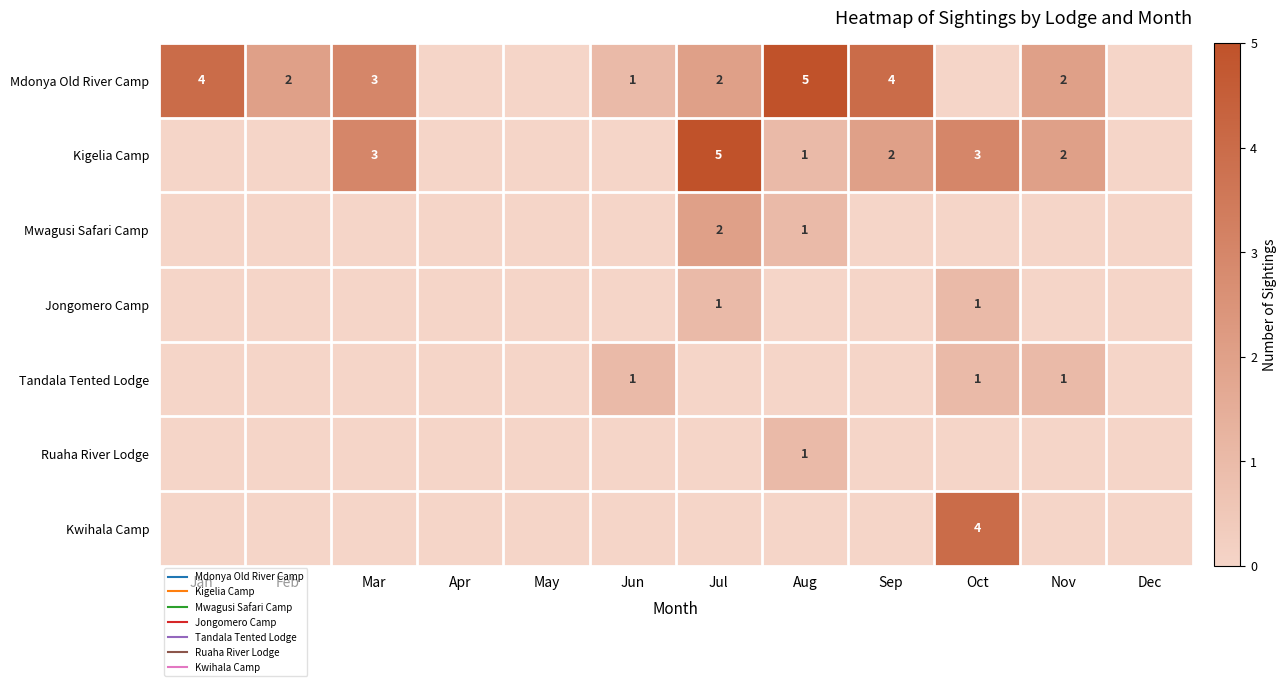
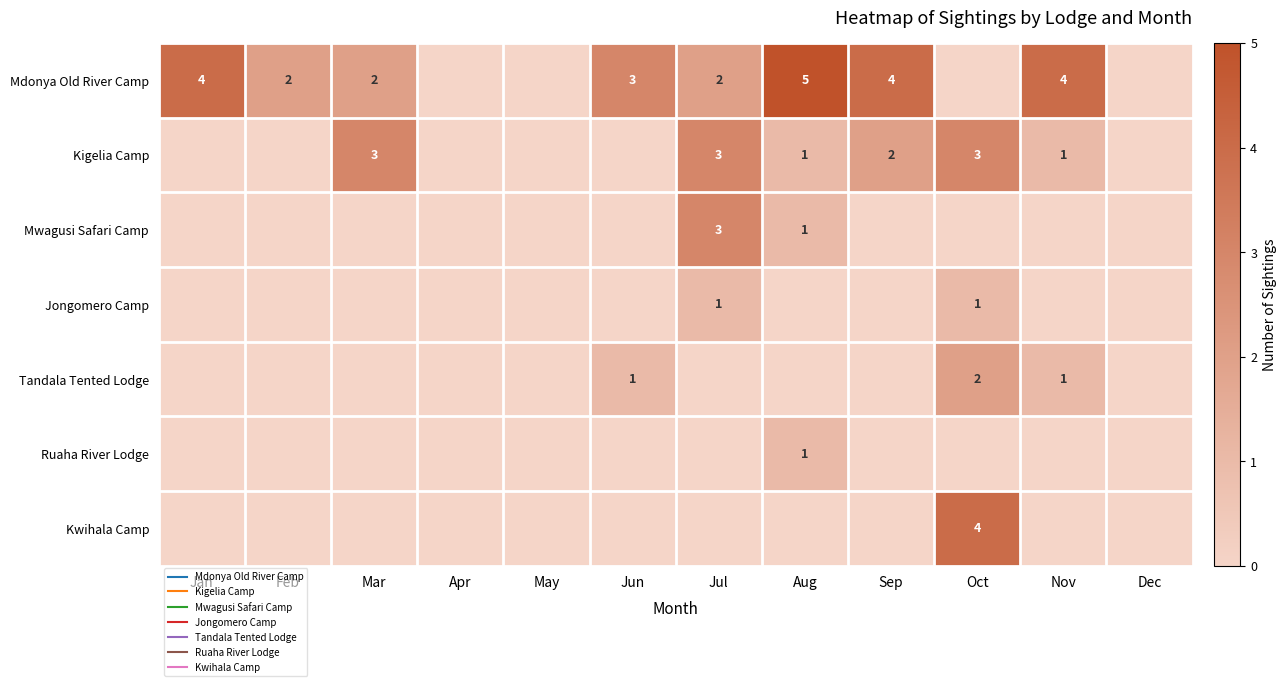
Mdonya Old River Camp, Mar: 3 -> 2
Mdonya Old River Camp, Jun: 1 -> 3
Mdonya Old River Camp, Nov: 2 -> 4
Kigelia Camp, Jul: 5 -> 3
Kigelia Camp, Nov: 2 -> 1
Mwagusi Safari Camp, Jul: 2 -> 3
Tandala Tented Lodge, Oct: 1 -> 2
